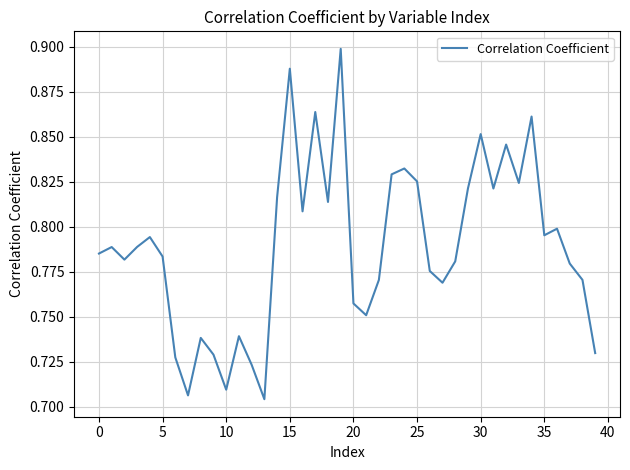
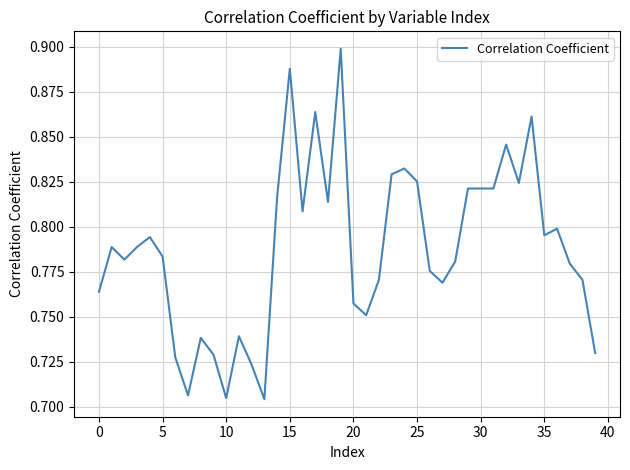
0: 0.785 -> 0.764
10: 0.710 -> 0.705
30: 0.852 -> 0.821
